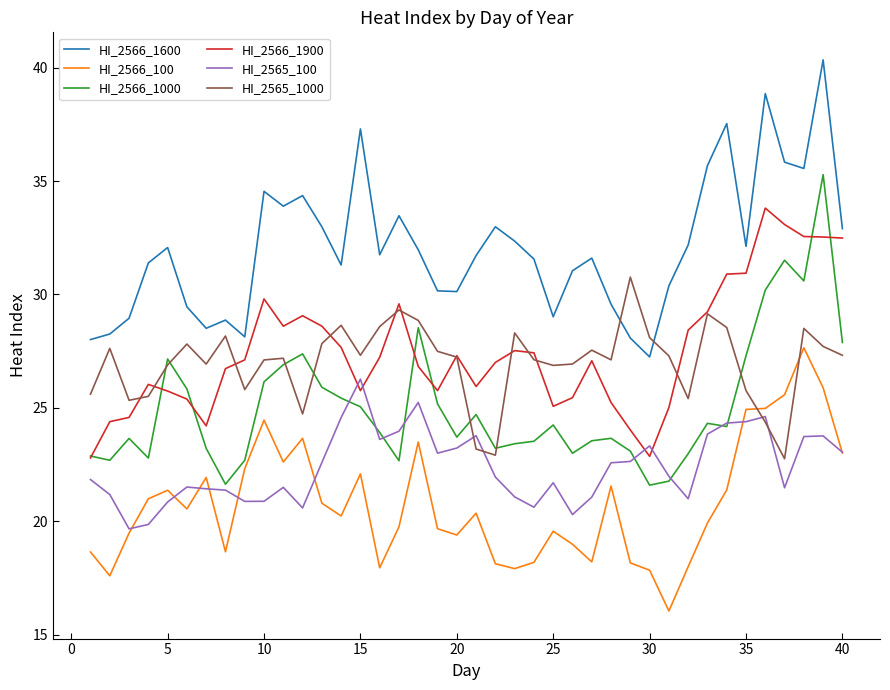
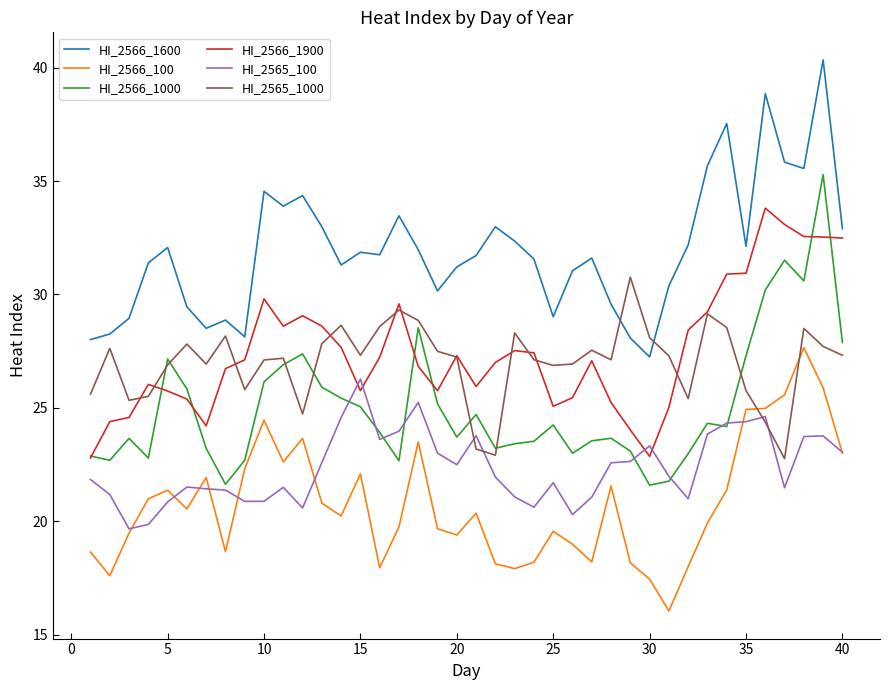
HI_2566_1600, 15: 37.3 -> 31.9
HI_2566_1600, 20: 30.1 -> 31.2
HI_2565_100, 20: 23.2 -> 22.5
HI_2566_100, 30: 17.8 -> 17.4
